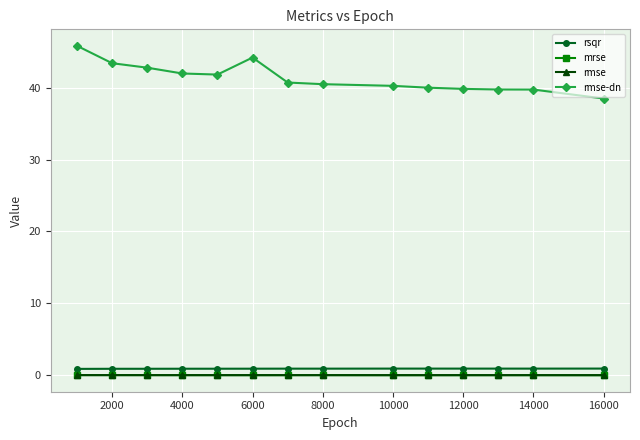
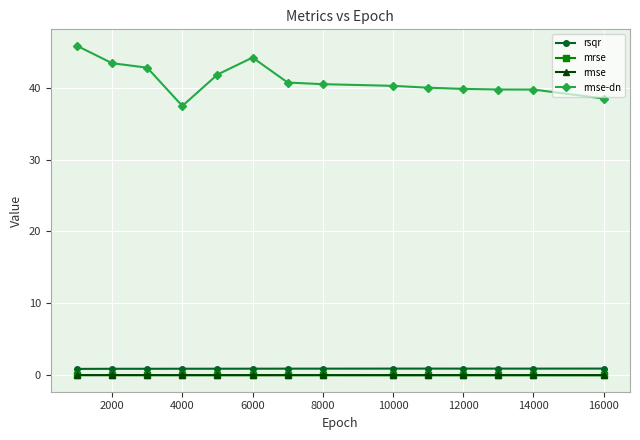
rmse-dn, 4000: 42 -> 37
